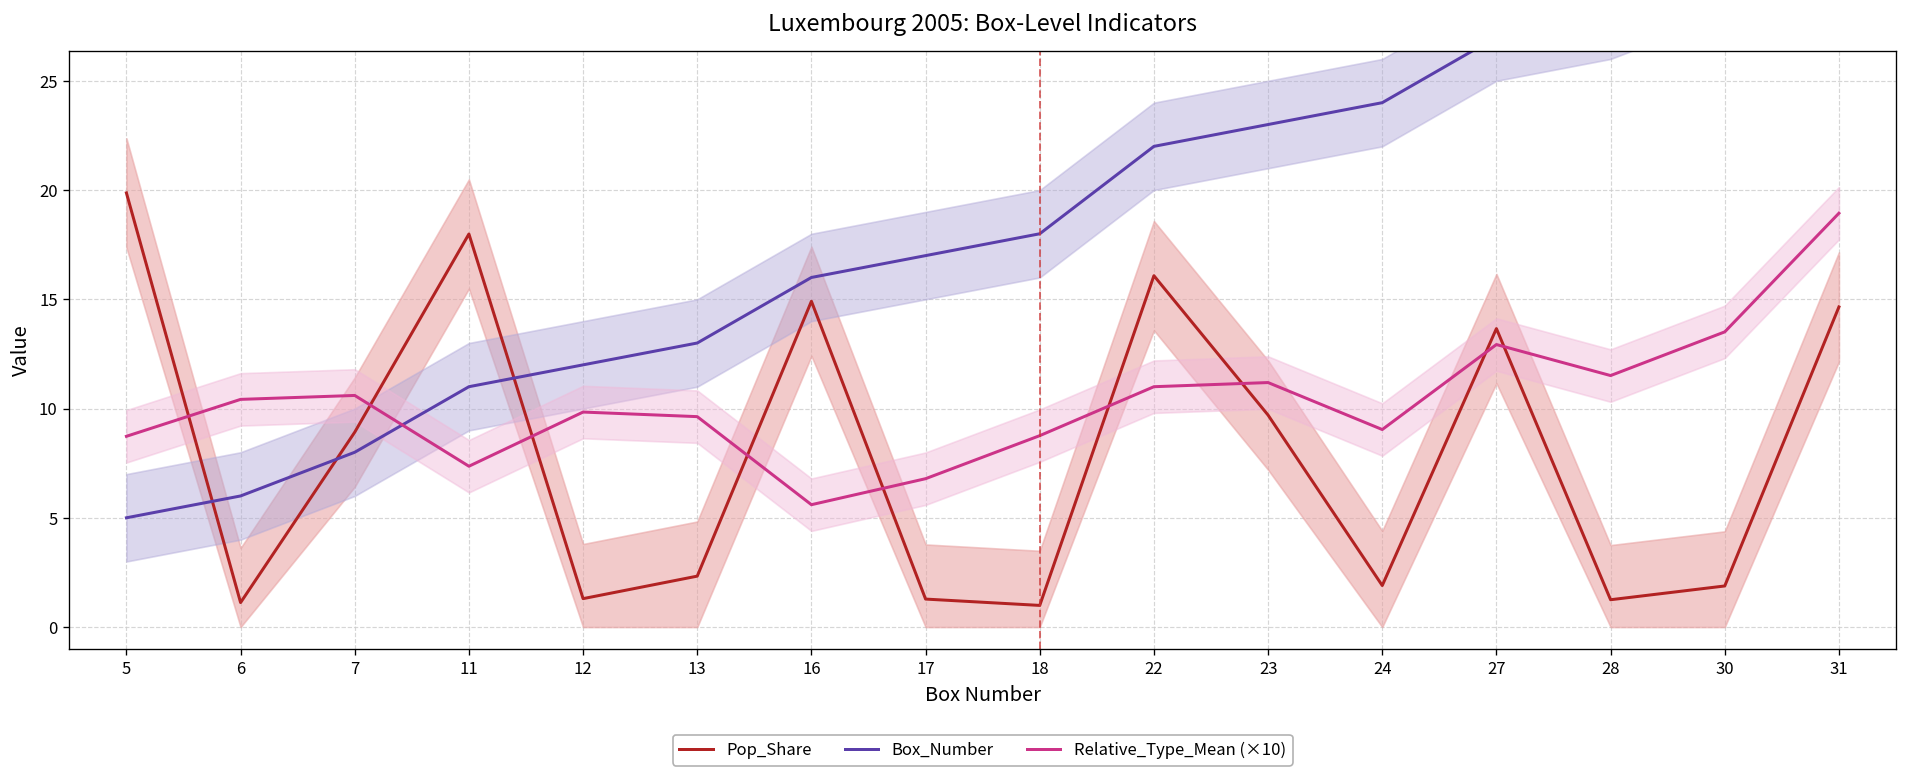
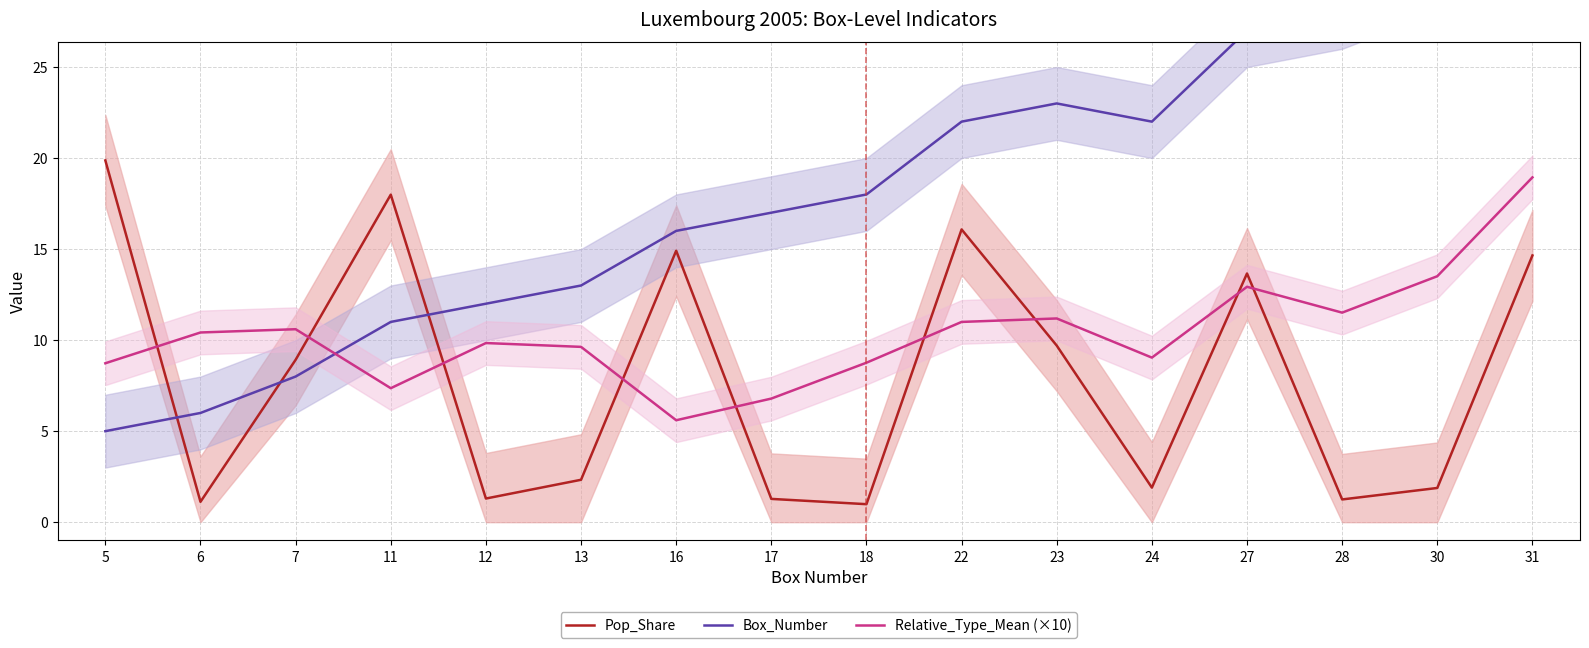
Box_Number, 24: 24 -> 22
